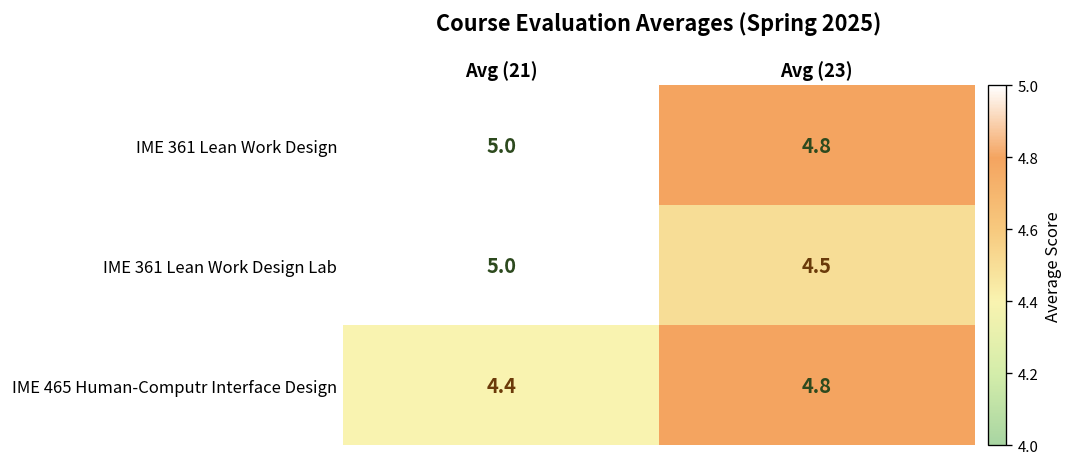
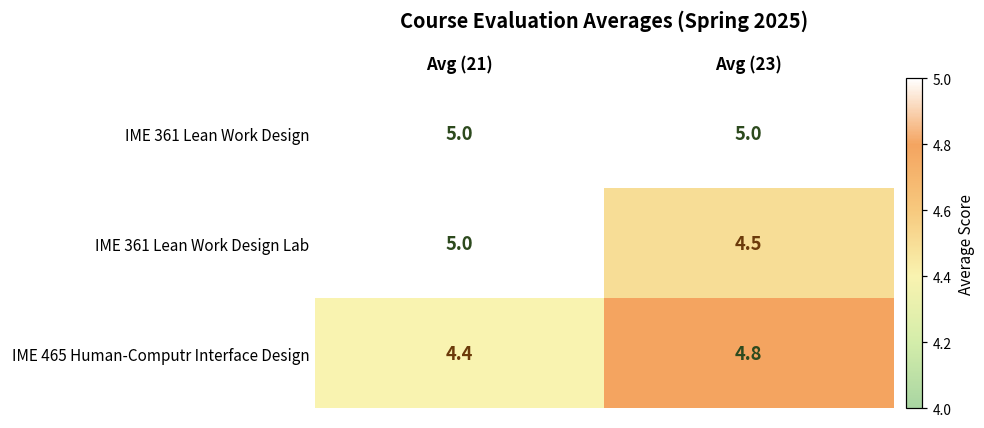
IME 361 Lean Work Design, Avg (23): 4.8 -> 5.0
